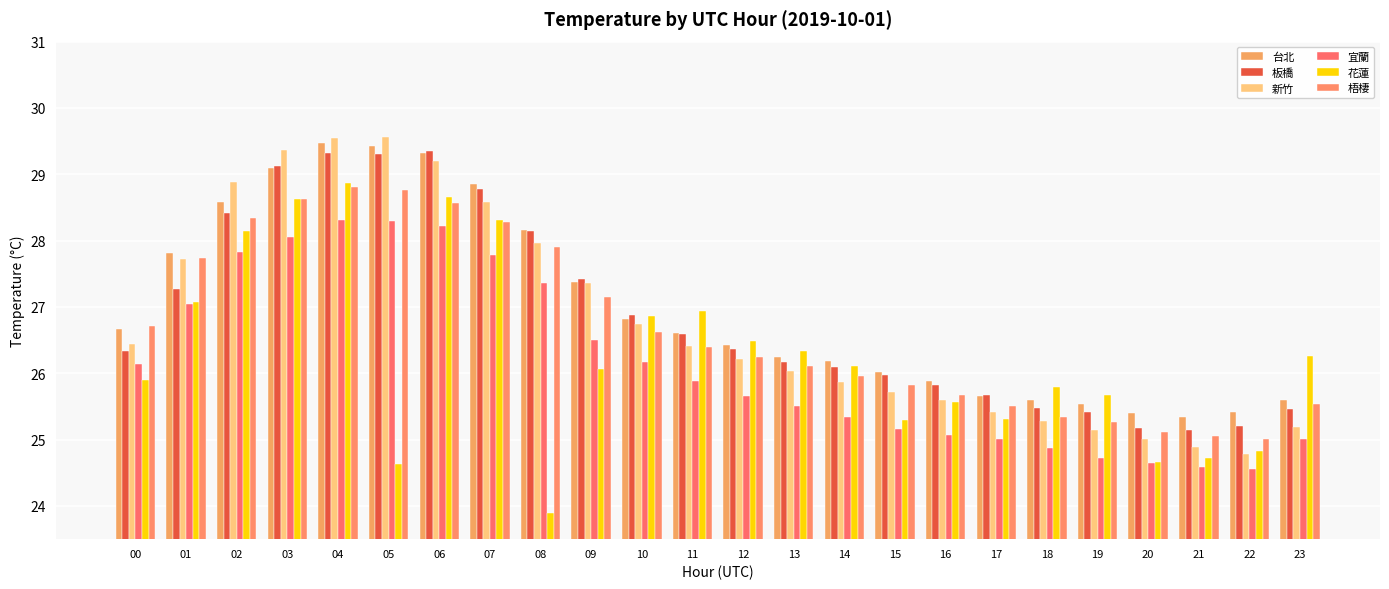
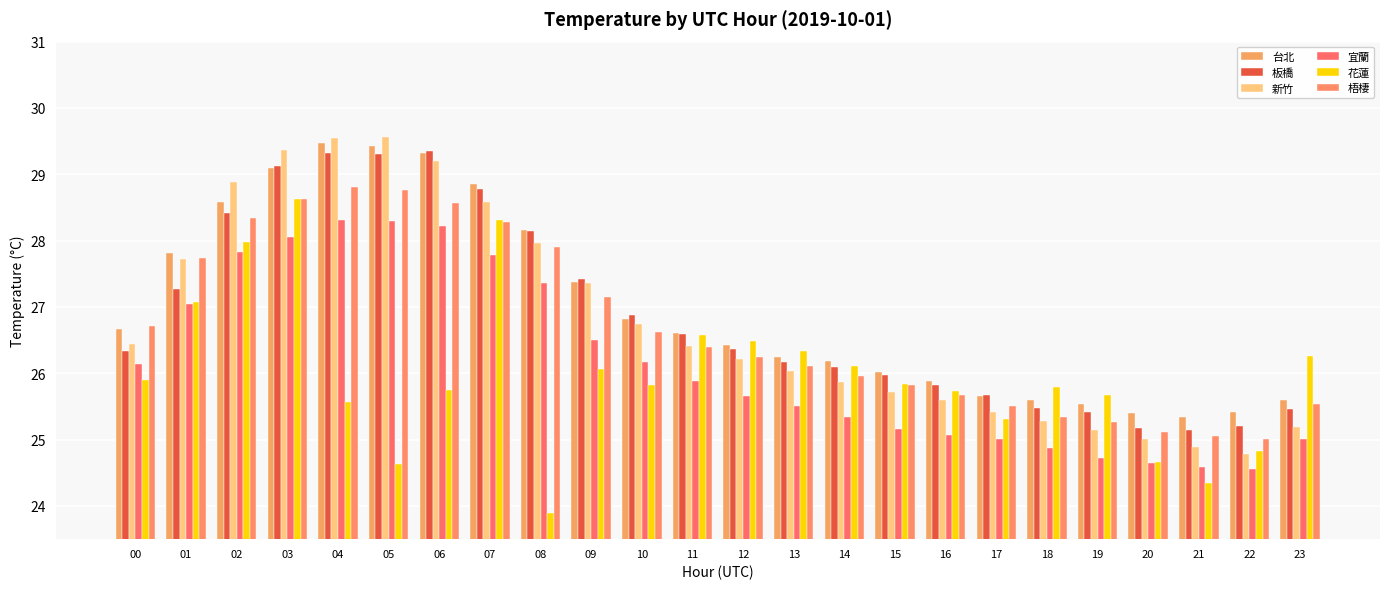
花蓮, 02: 28.1 -> 28.0
花蓮, 04: 28.9 -> 25.6
花蓮, 06: 28.7 -> 25.8
花蓮, 10: 26.9 -> 25.8
花蓮, 11: 26.9 -> 26.6
花蓮, 15: 25.3 -> 25.8
花蓮, 16: 25.6 -> 25.7
花蓮, 21: 24.7 -> 24.4
